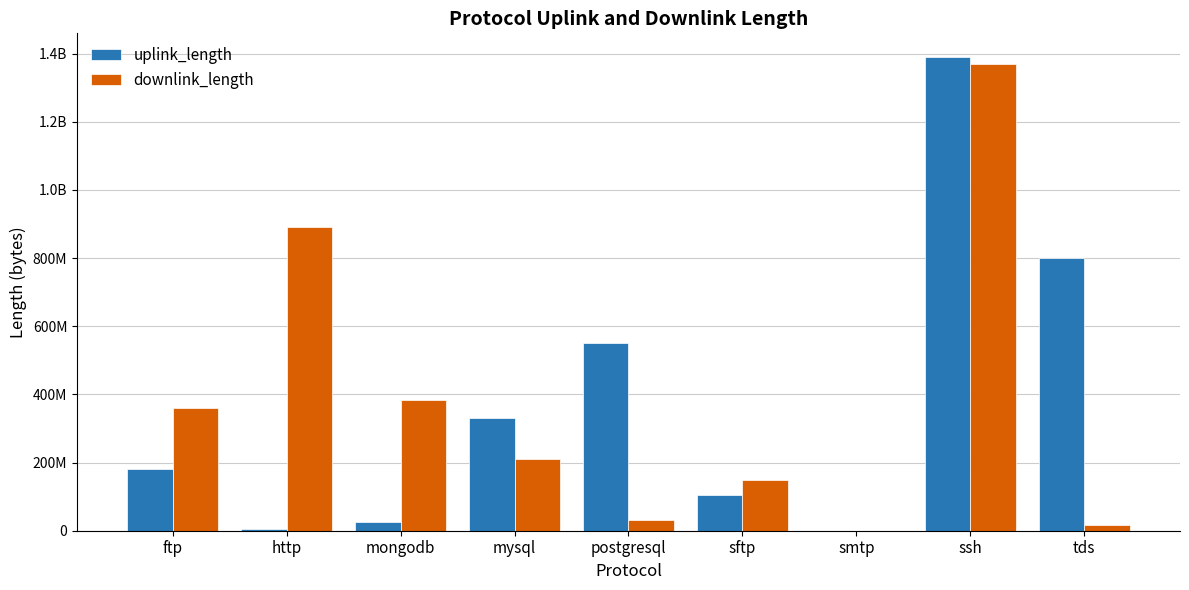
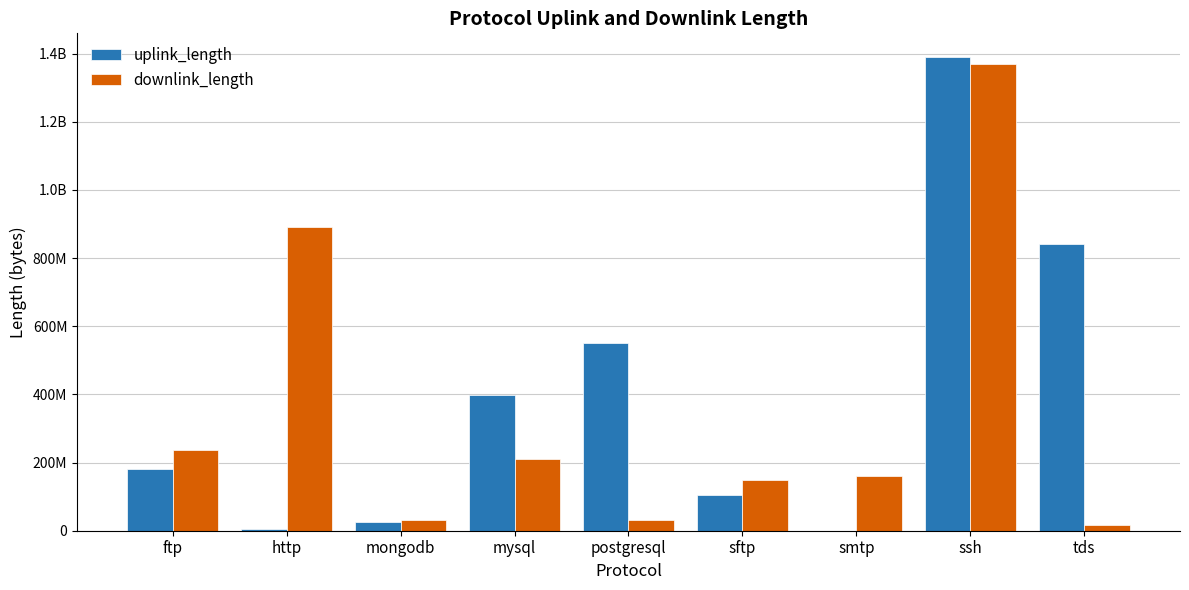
downlink_length, ftp: 360000000 -> 240000000
downlink_length, mongodb: 380000000 -> 30000000
uplink_length, mysql: 330000000 -> 400000000
downlink_length, smtp: 0 -> 160000000
uplink_length, tds: 800000000 -> 840000000
